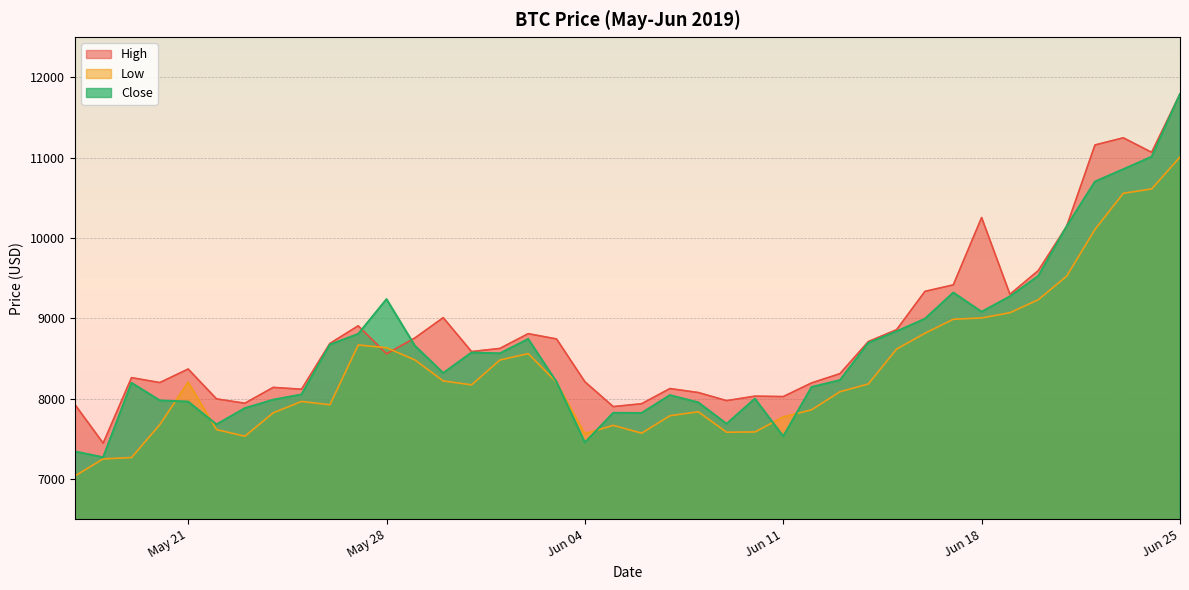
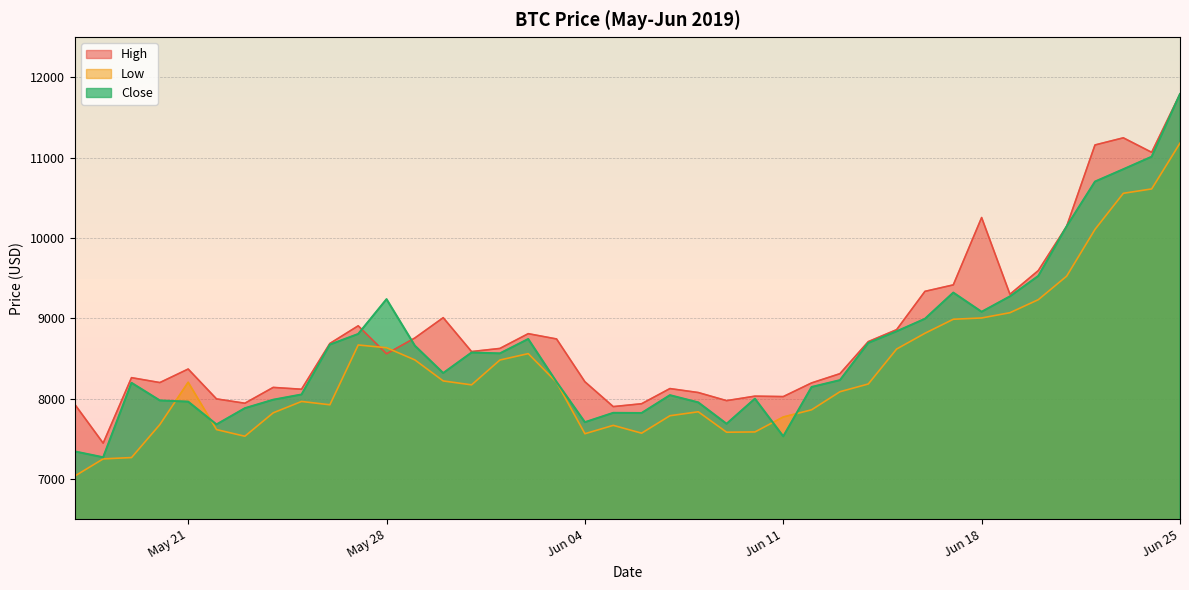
Close, Jun 04: 7500 -> 7700
Low, Jun 25: 11000 -> 11200
